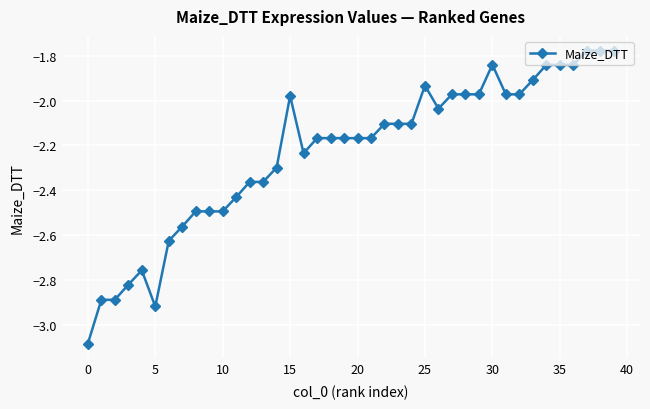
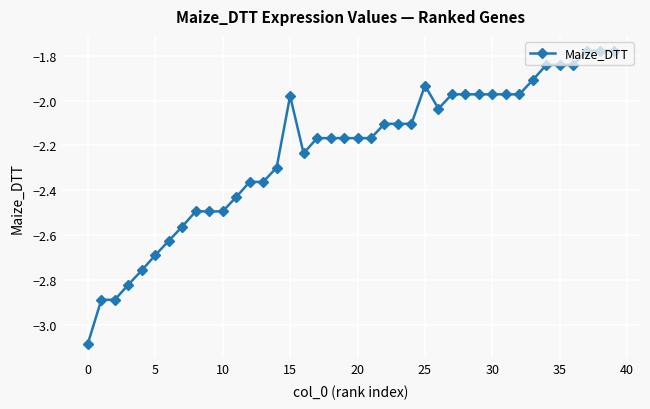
5: -2.92 -> -2.69
30: -1.84 -> -1.97
